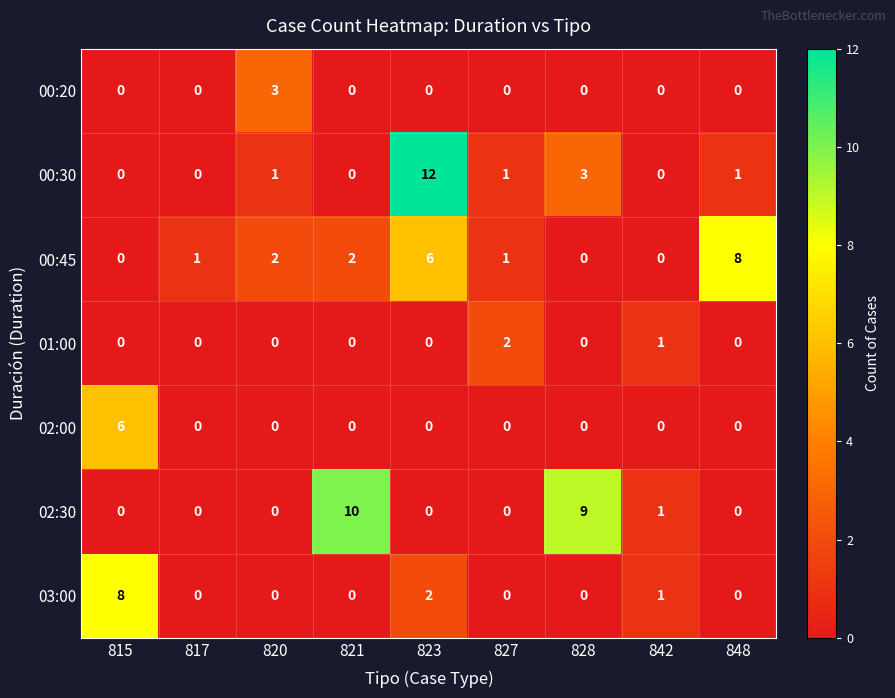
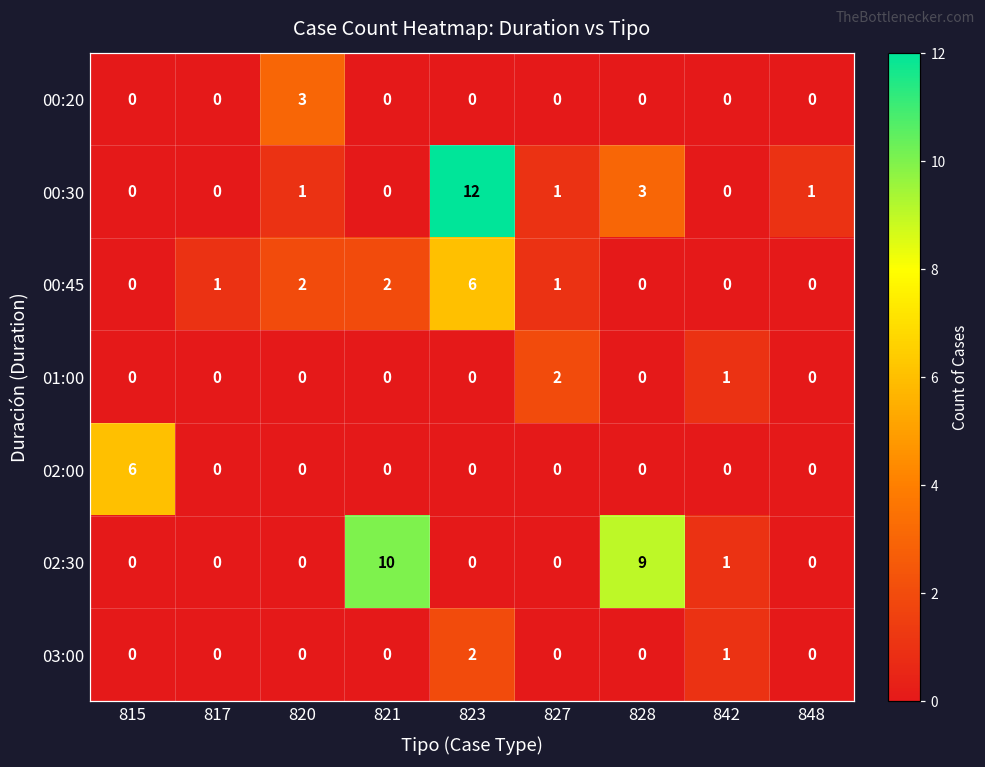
00:45, 848: 8 -> 0
03:00, 815: 8 -> 0
